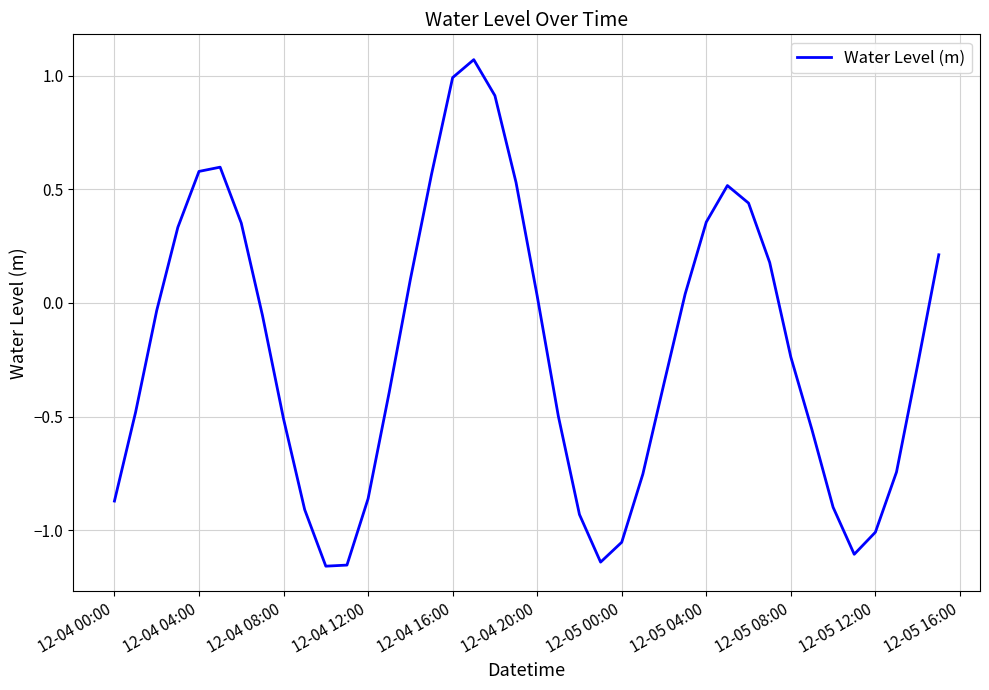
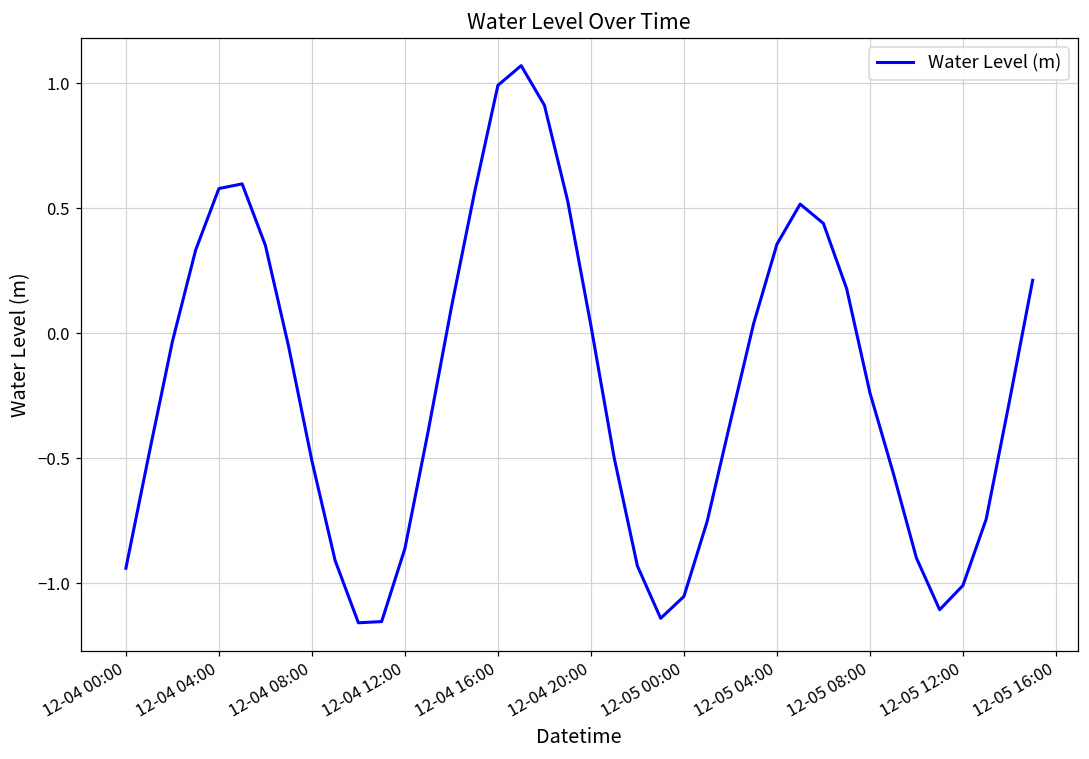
12-04 00:00: -0.87 -> -0.94
